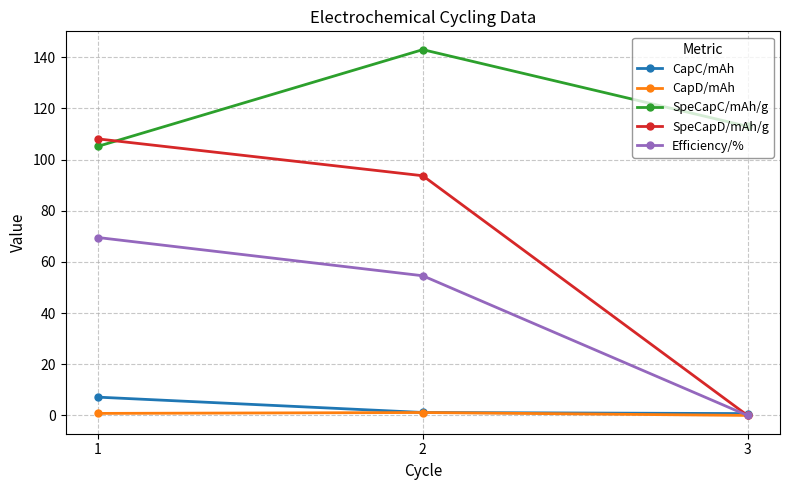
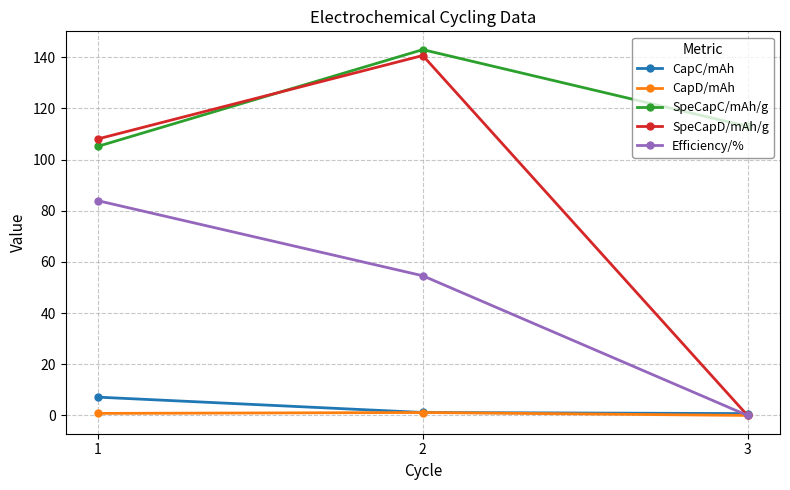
Efficiency/%, 1: 70 -> 84
SpeCapD/mAh/g, 2: 94 -> 141
